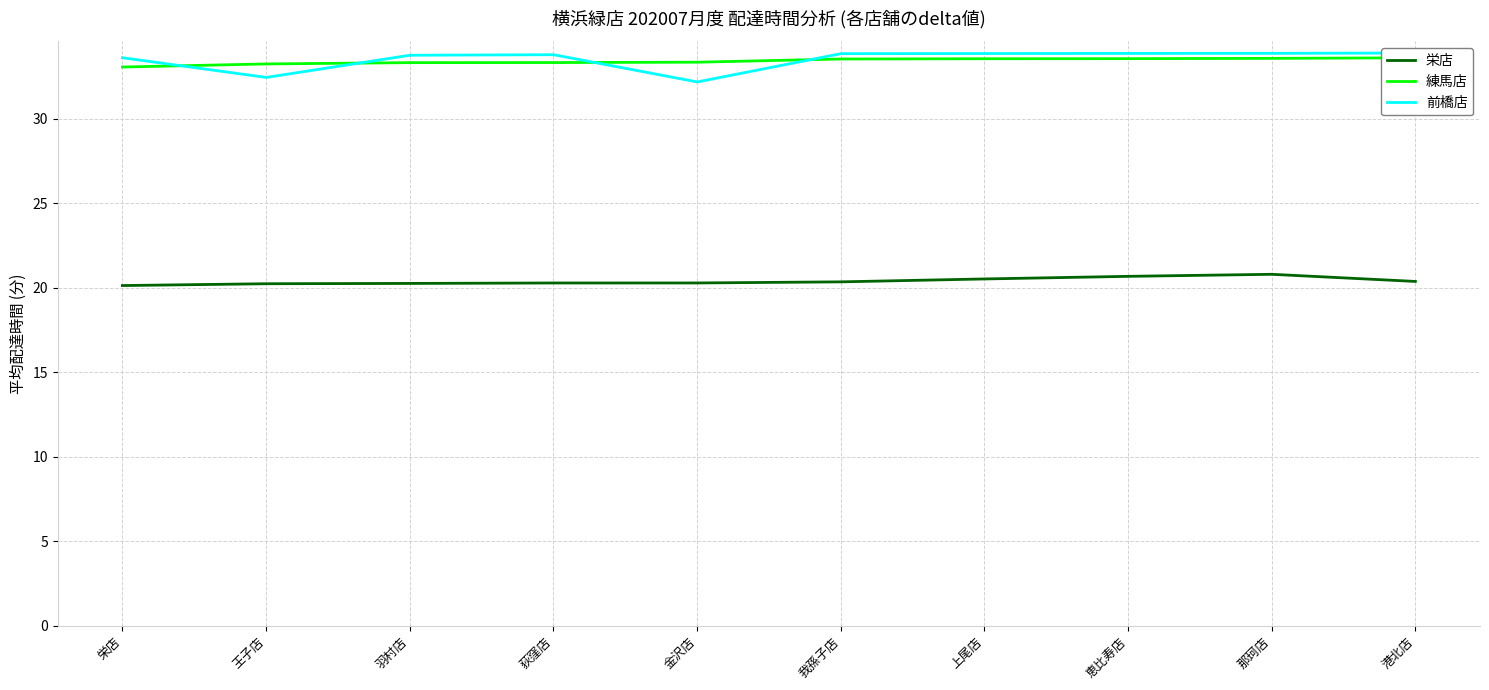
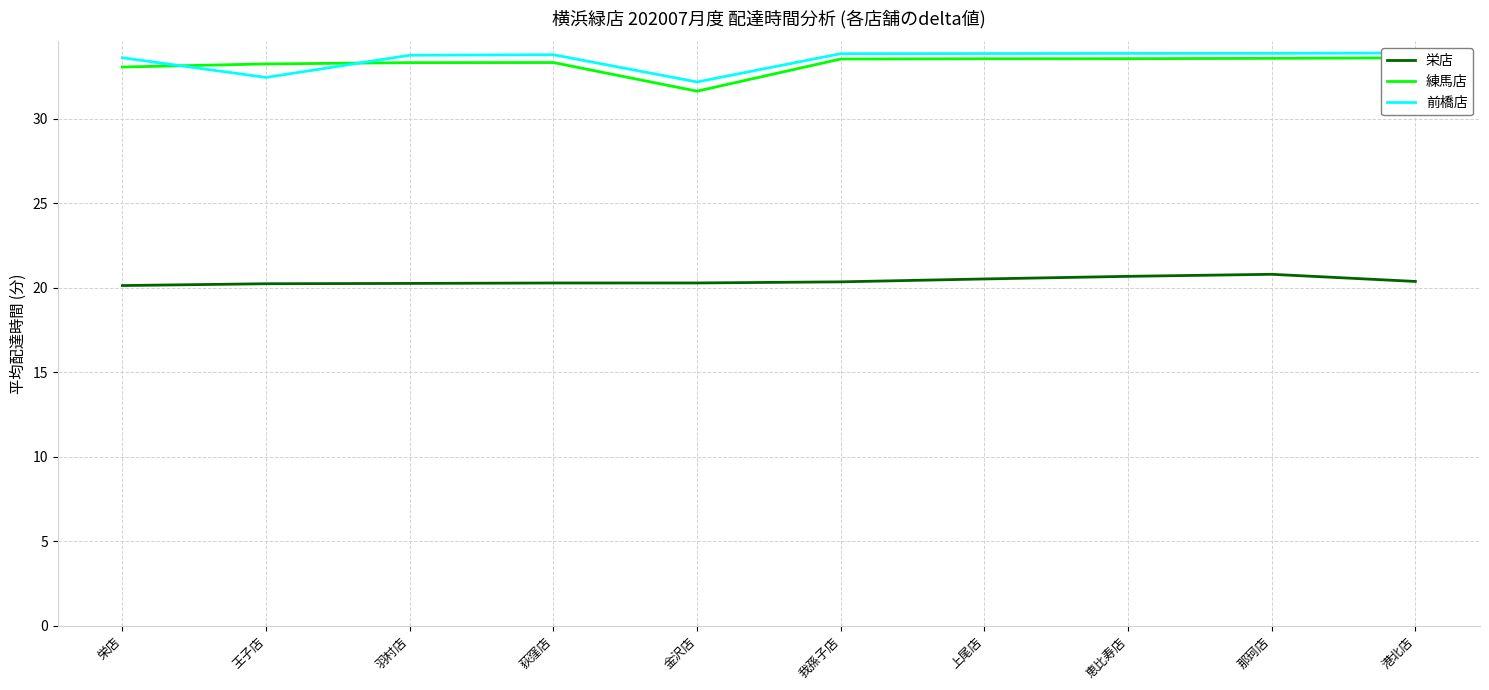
練馬店, 金沢店: 33.3 -> 31.6
